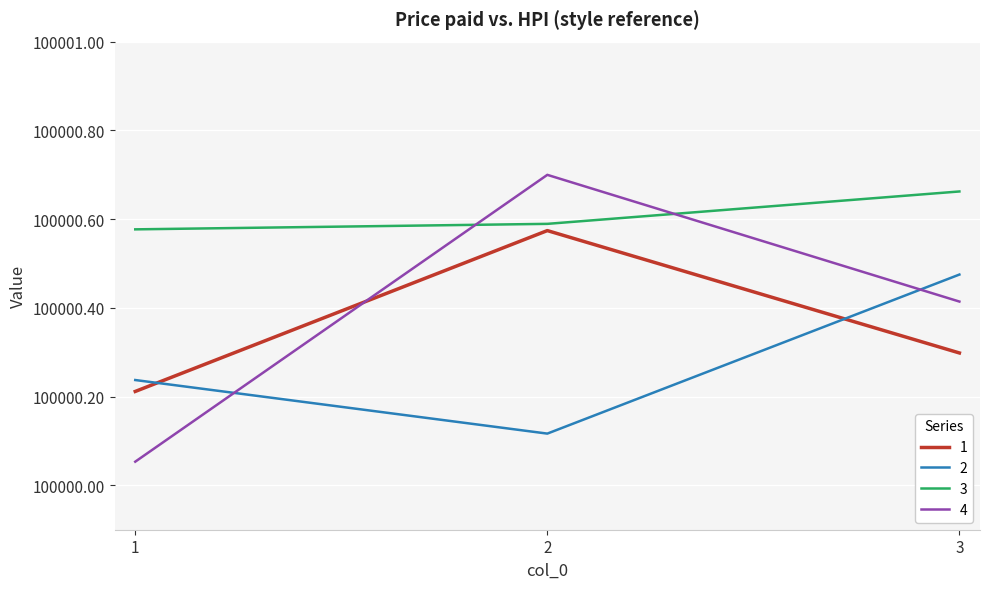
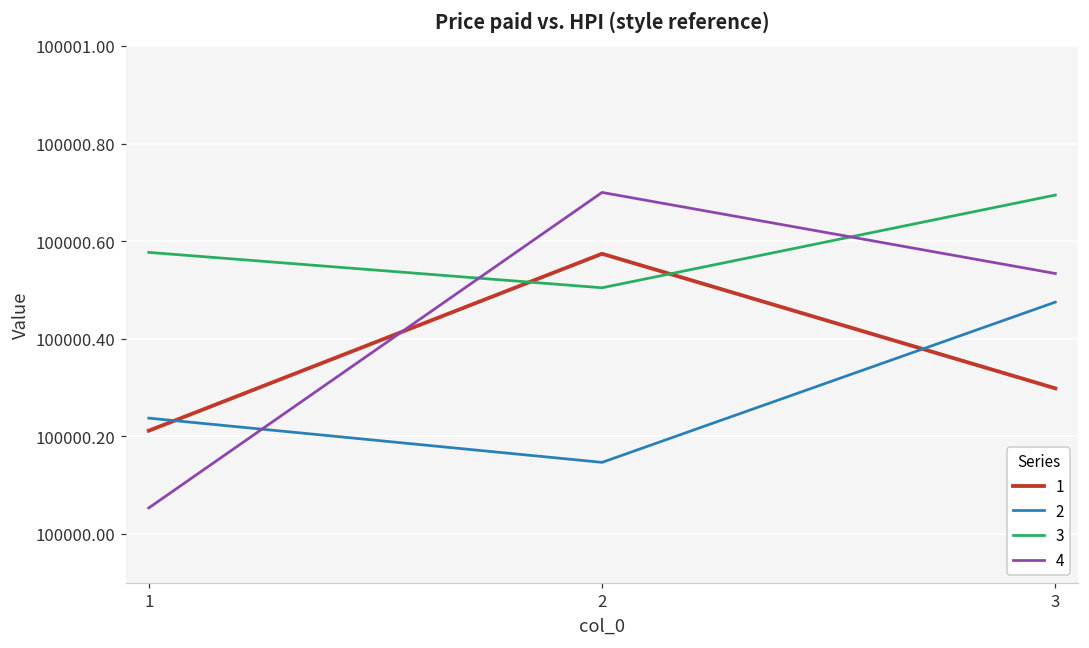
2, 2: 100000.12 -> 100000.15
3, 2: 100000.59 -> 100000.50
3, 3: 100000.66 -> 100000.69
4, 3: 100000.41 -> 100000.53
